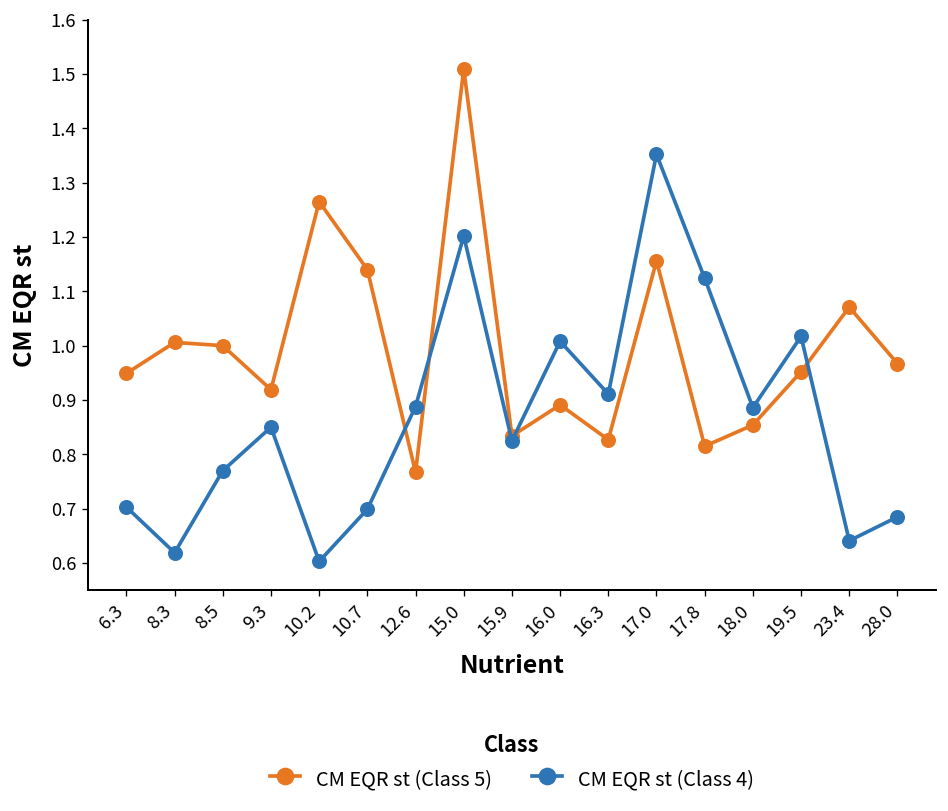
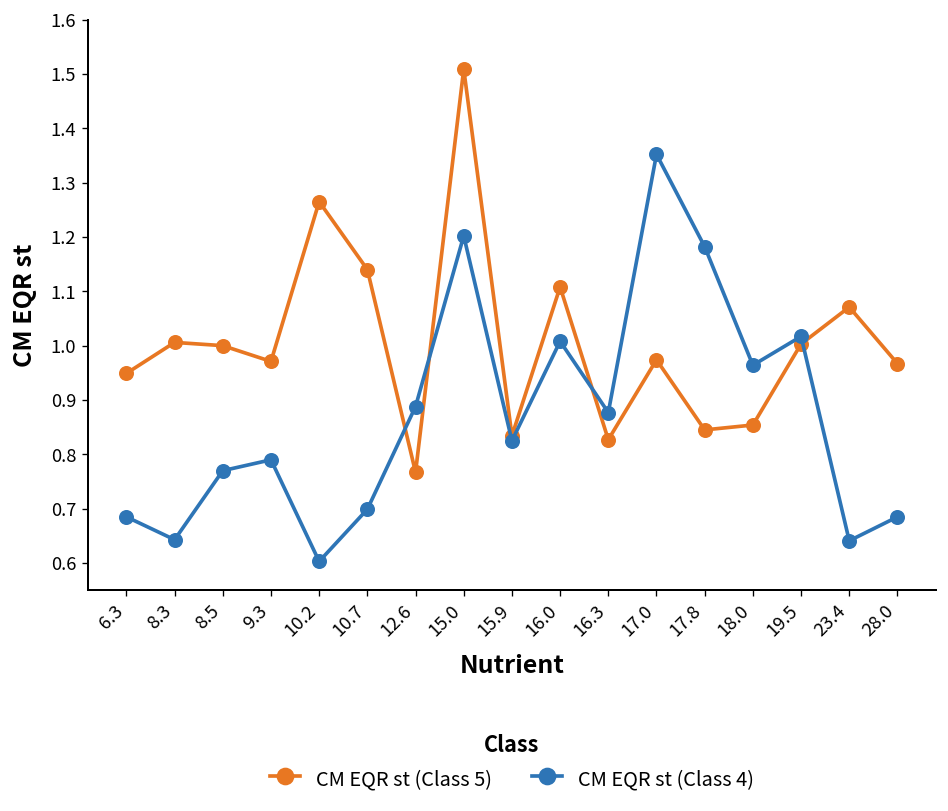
CM EQR st (Class 4), 6.3: 0.70 -> 0.69
CM EQR st (Class 4), 8.3: 0.62 -> 0.64
CM EQR st (Class 5), 9.3: 0.92 -> 0.97
CM EQR st (Class 4), 9.3: 0.85 -> 0.79
CM EQR st (Class 5), 16.0: 0.89 -> 1.11
CM EQR st (Class 4), 16.3: 0.91 -> 0.88
CM EQR st (Class 5), 17.0: 1.16 -> 0.97
CM EQR st (Class 5), 17.8: 0.82 -> 0.85
CM EQR st (Class 4), 17.8: 1.12 -> 1.18
CM EQR st (Class 4), 18.0: 0.89 -> 0.96
CM EQR st (Class 5), 19.5: 0.95 -> 1.00
